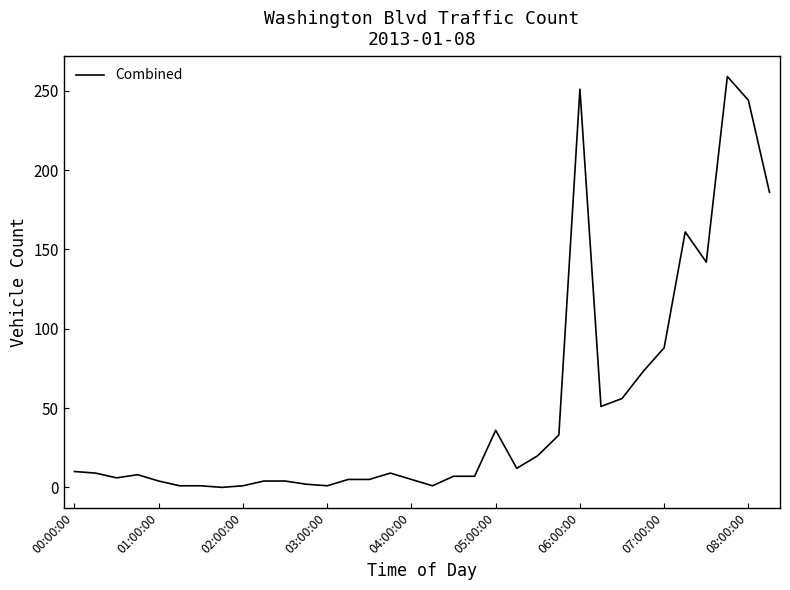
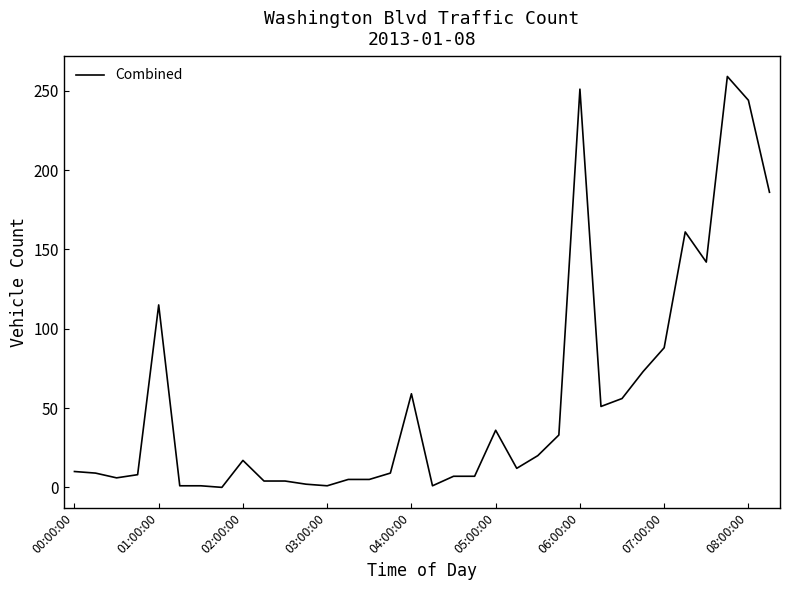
01:00:00: 4 -> 115
02:00:00: 1 -> 17
04:00:00: 5 -> 59
